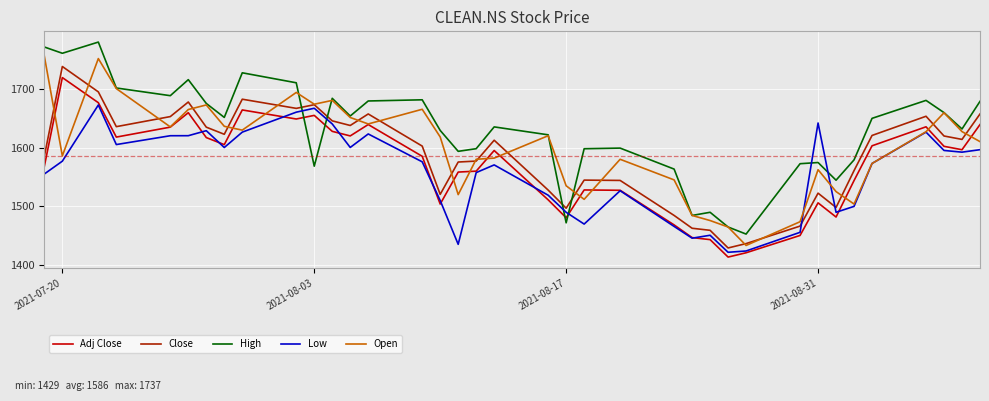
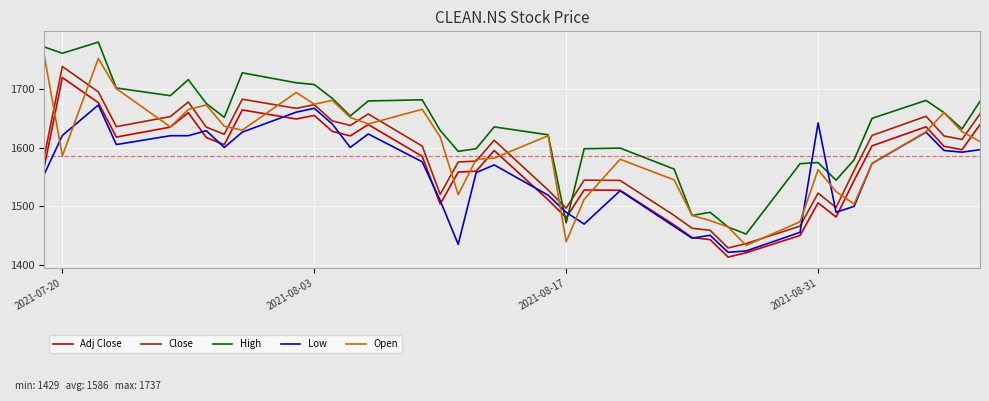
Low, 2021-07-20: 1580 -> 1620
High, 2021-08-03: 1570 -> 1710
Open, 2021-08-17: 1540 -> 1440
